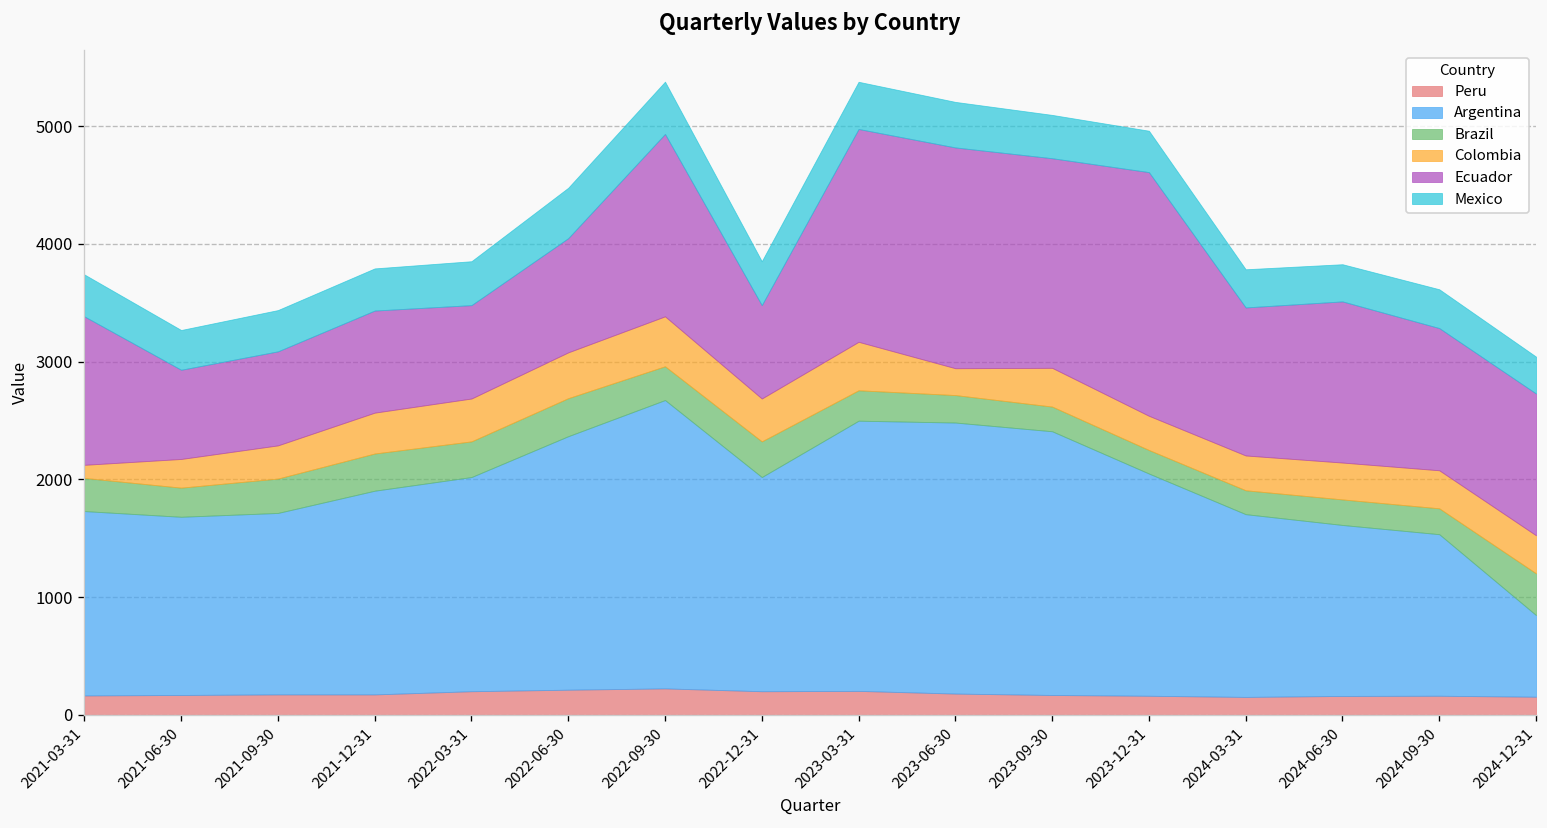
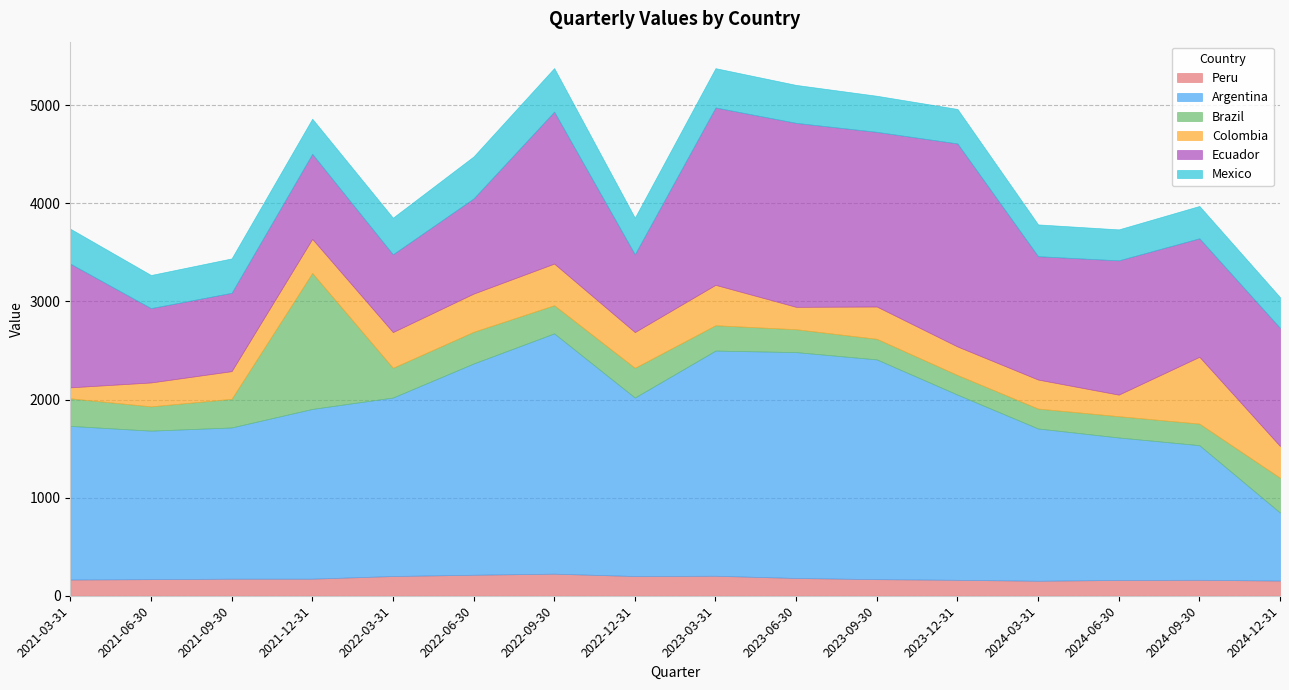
Brazil, 2021-12-31: 300 -> 1400
Colombia, 2024-06-30: 300 -> 200
Colombia, 2024-09-30: 300 -> 700
